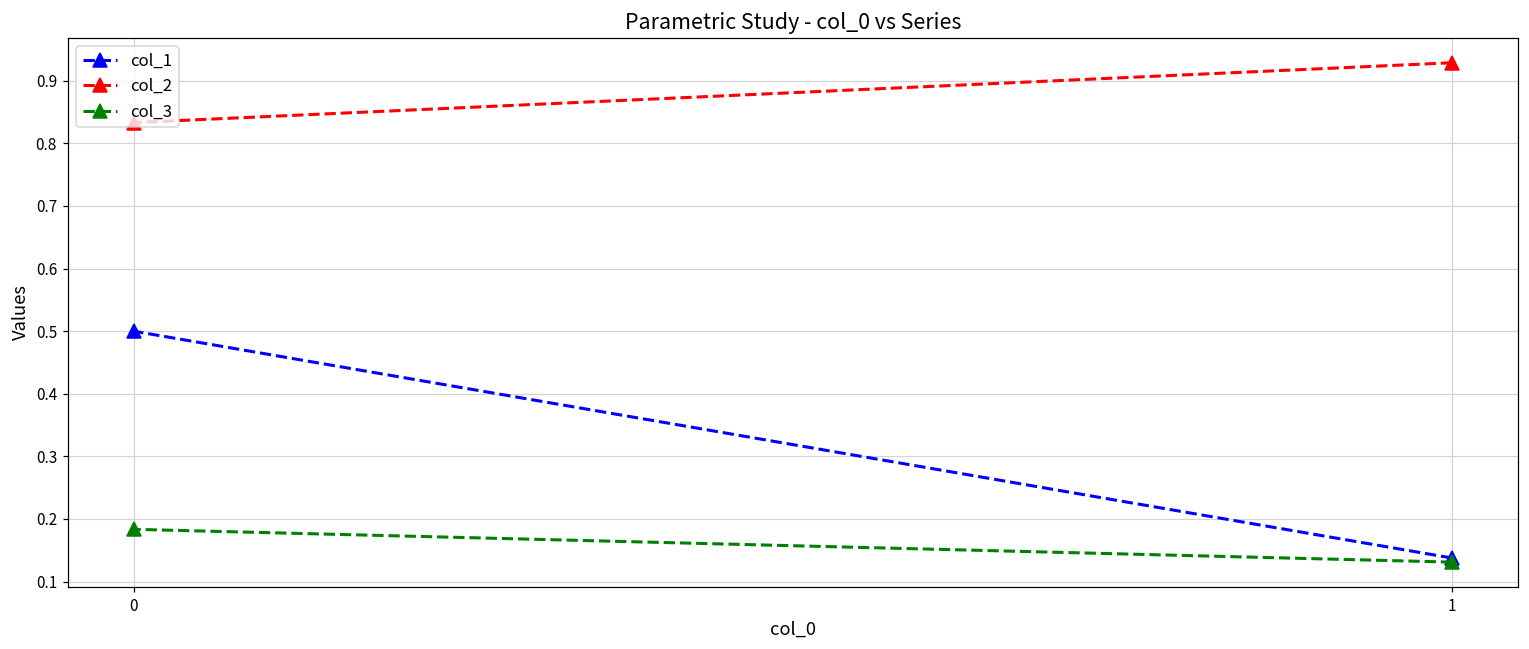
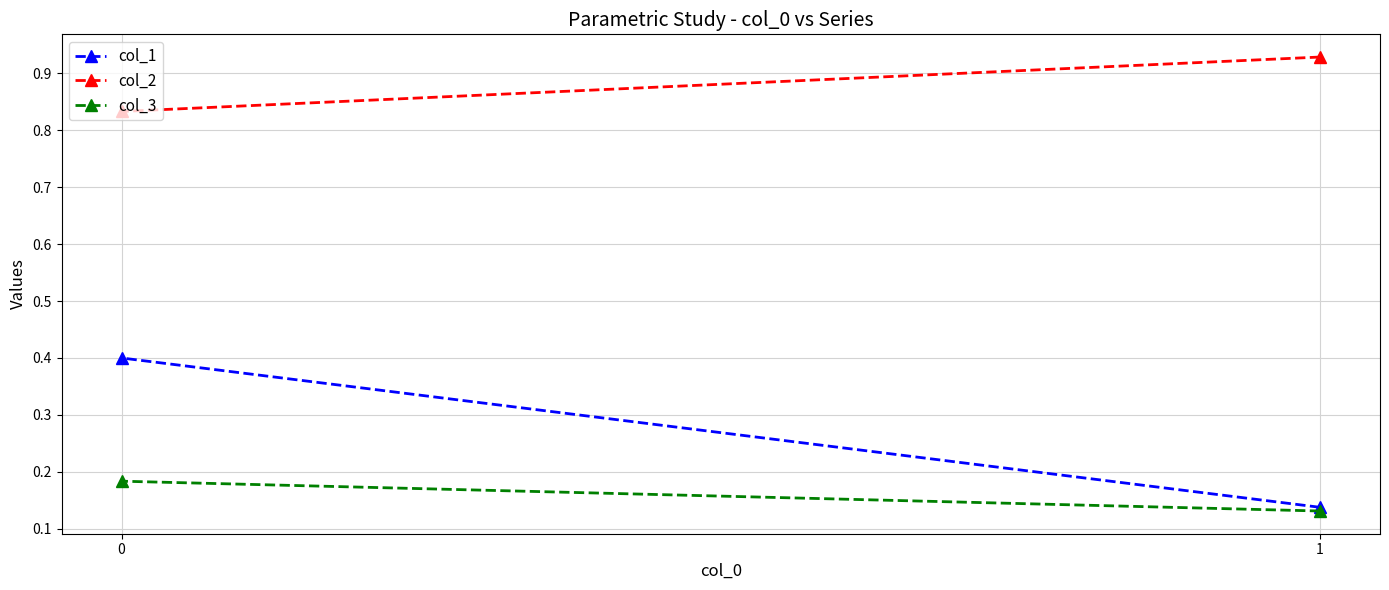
col_1, 0: 0.5 -> 0.4
